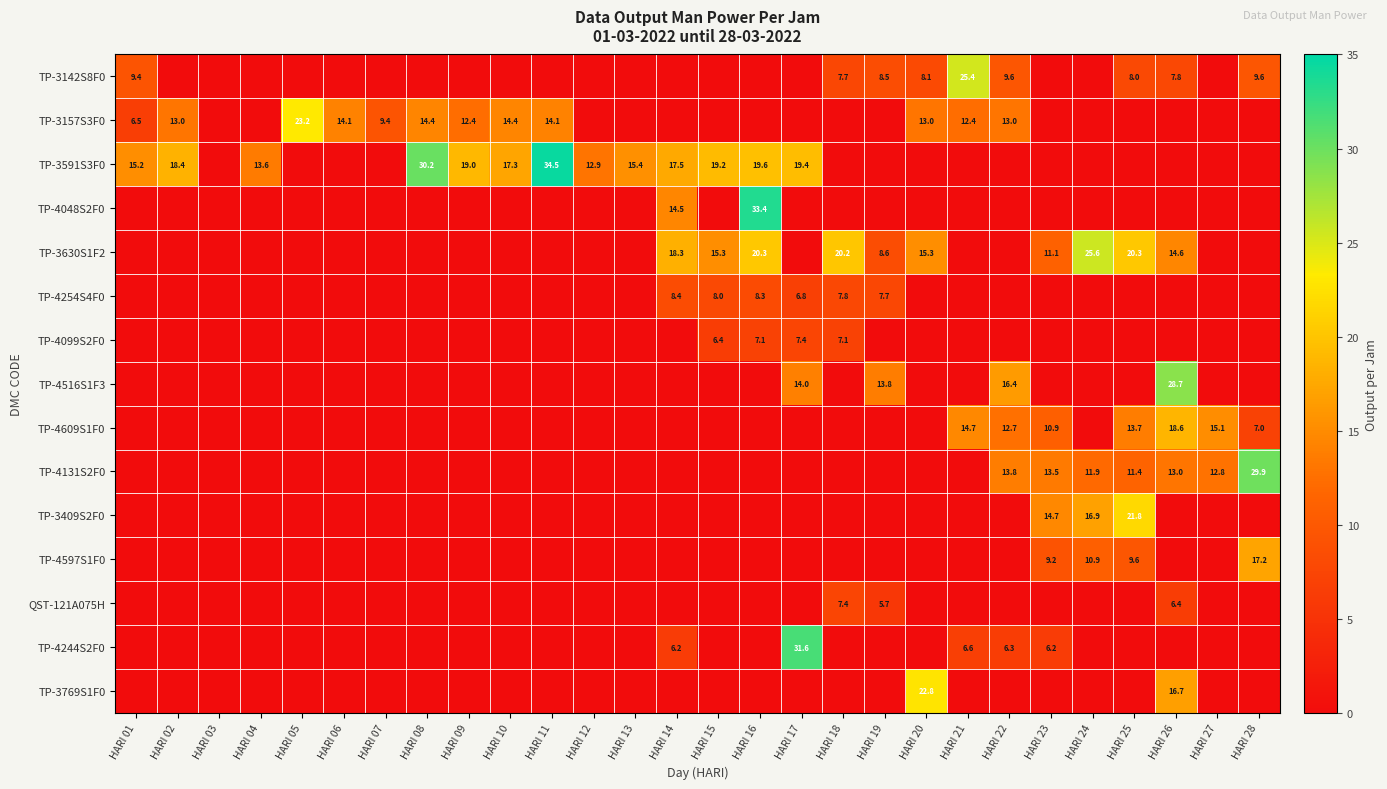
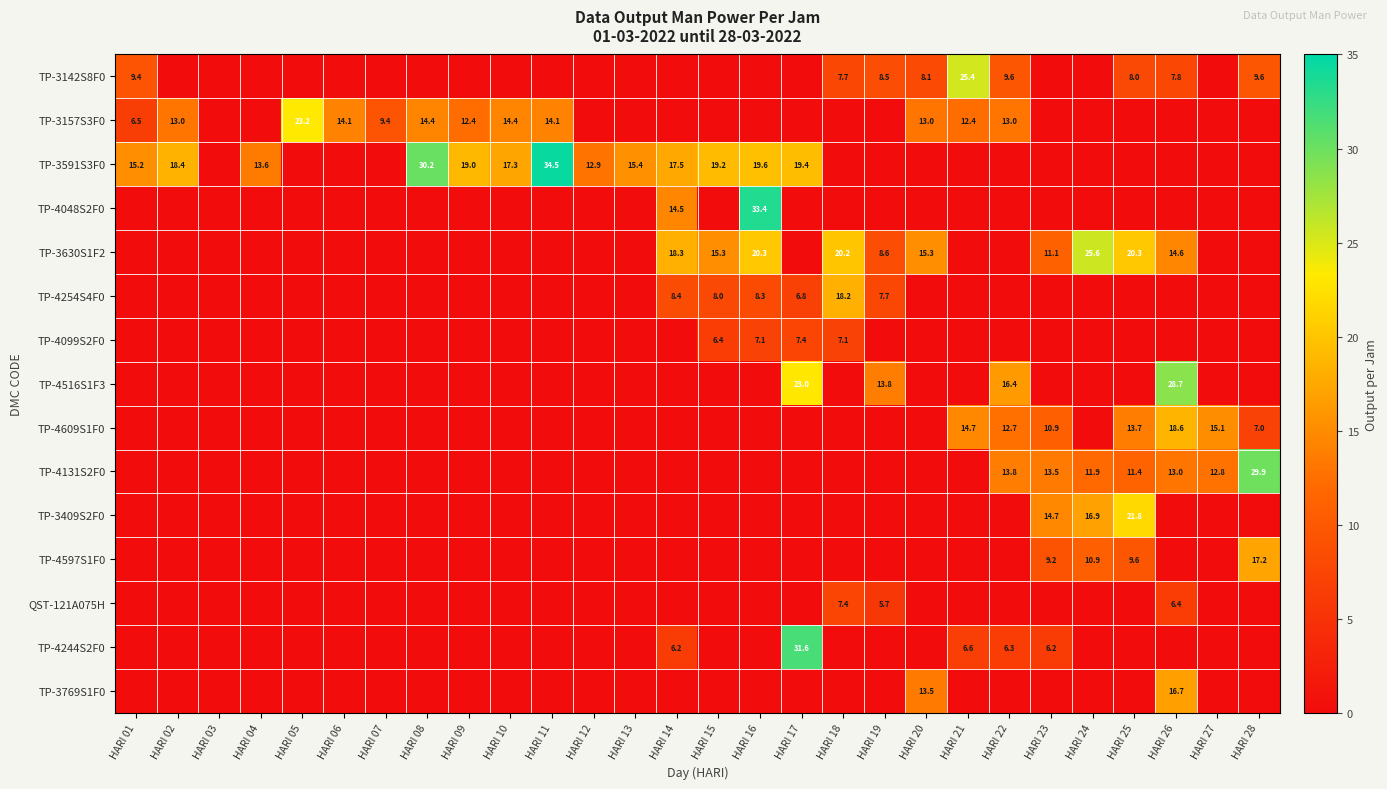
TP-4254S4F0, HARI 18: 7.8 -> 18.2
TP-4516S1F3, HARI 17: 14.0 -> 23.0
TP-3769S1F0, HARI 20: 22.8 -> 13.5
